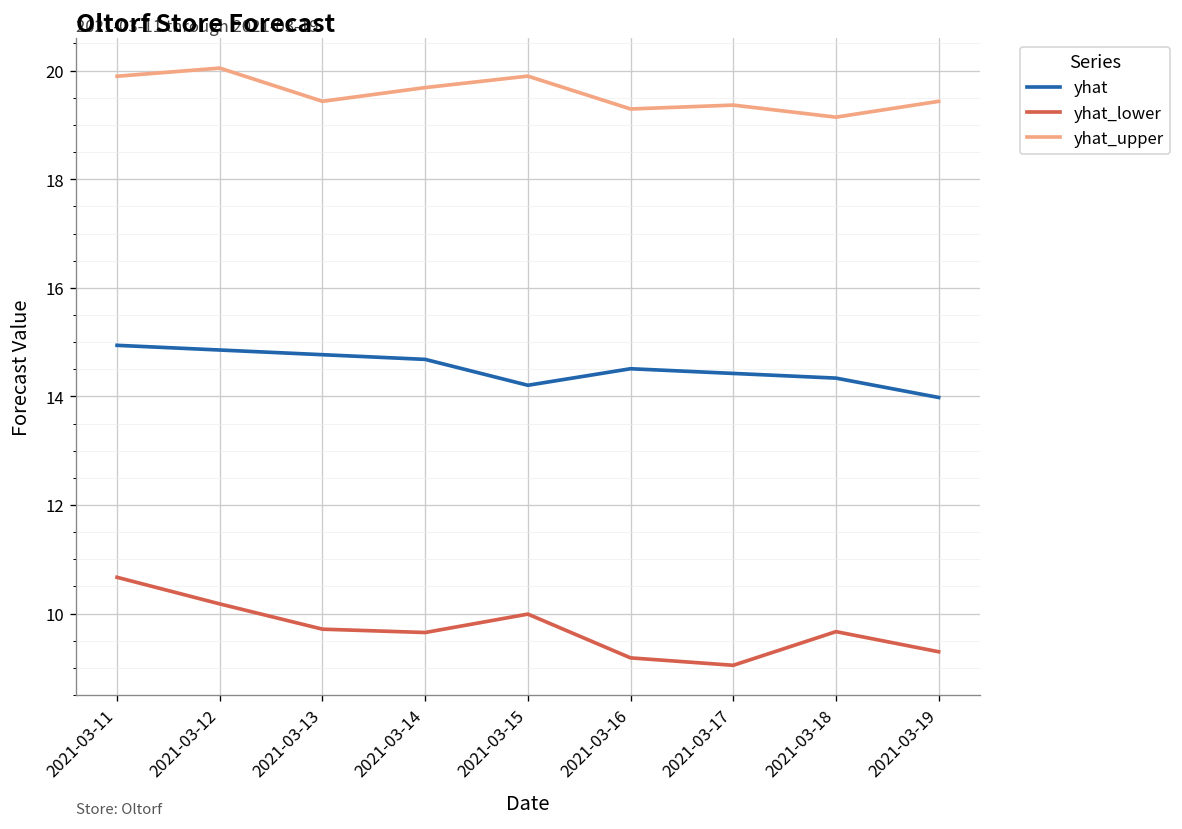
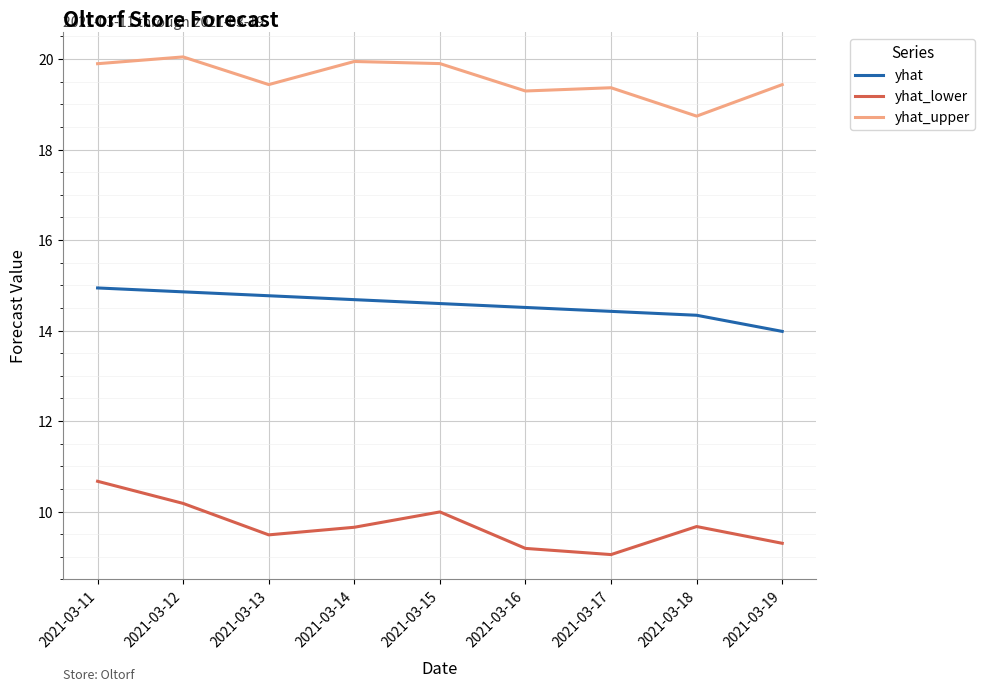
yhat_lower, 2021-03-13: 9.7 -> 9.5
yhat_upper, 2021-03-14: 19.7 -> 19.9
yhat, 2021-03-15: 14.2 -> 14.6
yhat_upper, 2021-03-18: 19.1 -> 18.7
